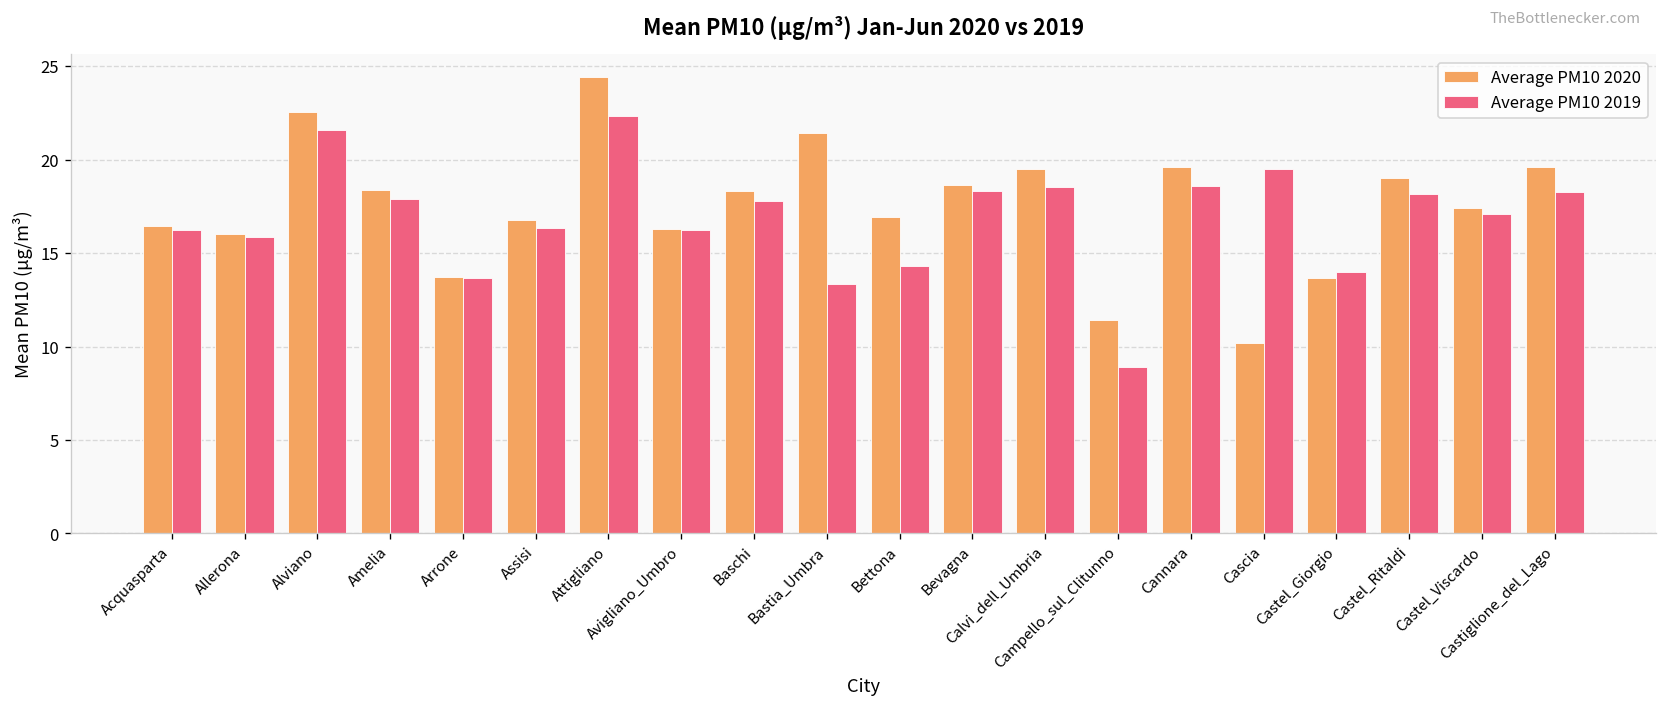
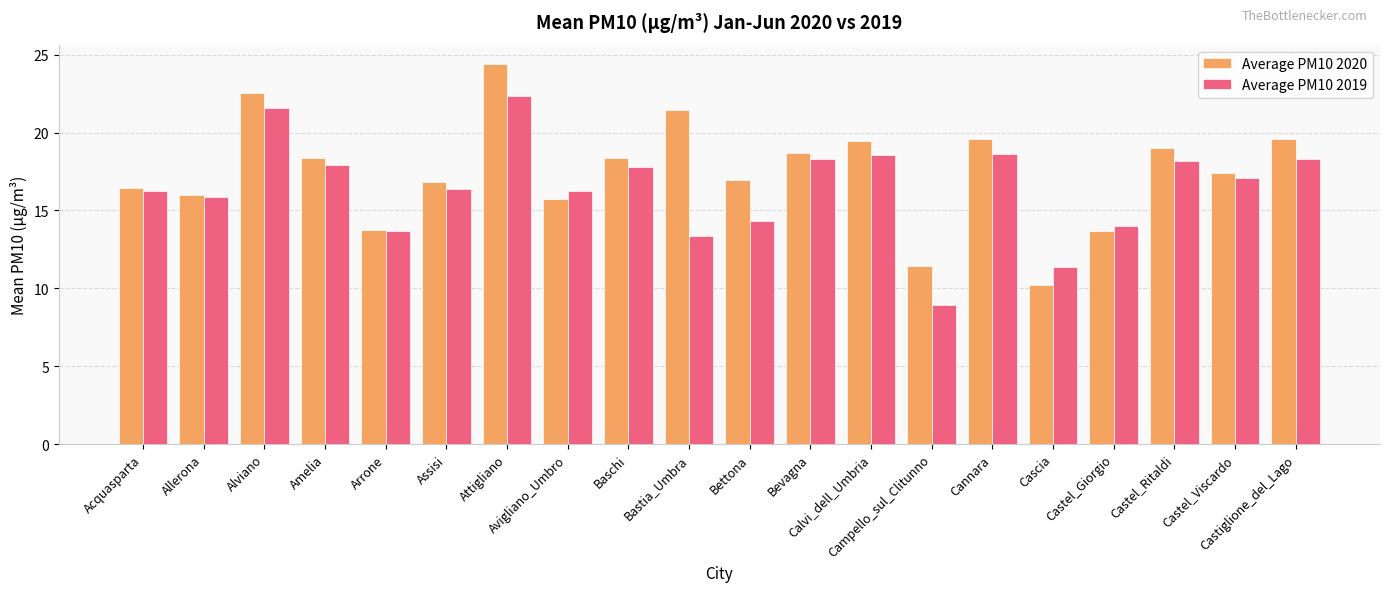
Average PM10 2020, Avigliano_Umbro: 16.3 -> 15.7
Average PM10 2019, Cascia: 19.5 -> 11.4
